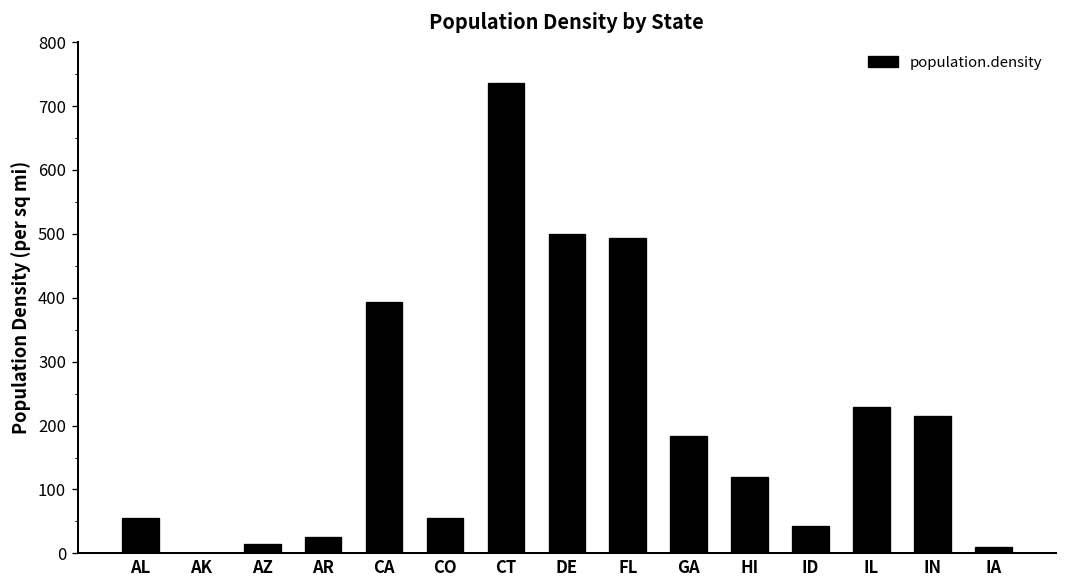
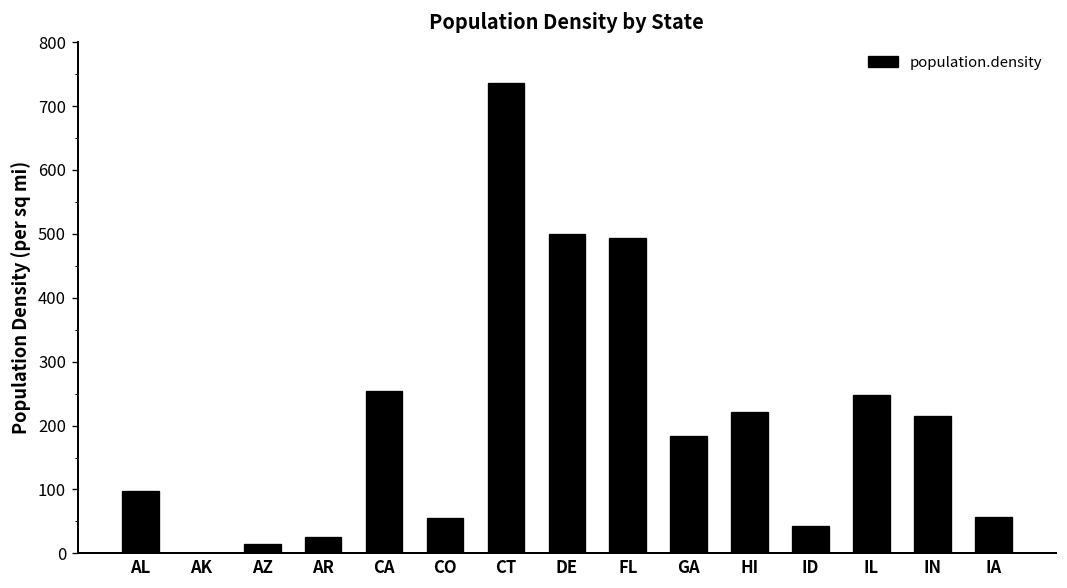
AL: 60 -> 100
CA: 390 -> 250
HI: 120 -> 220
IL: 230 -> 250
IA: 10 -> 60
